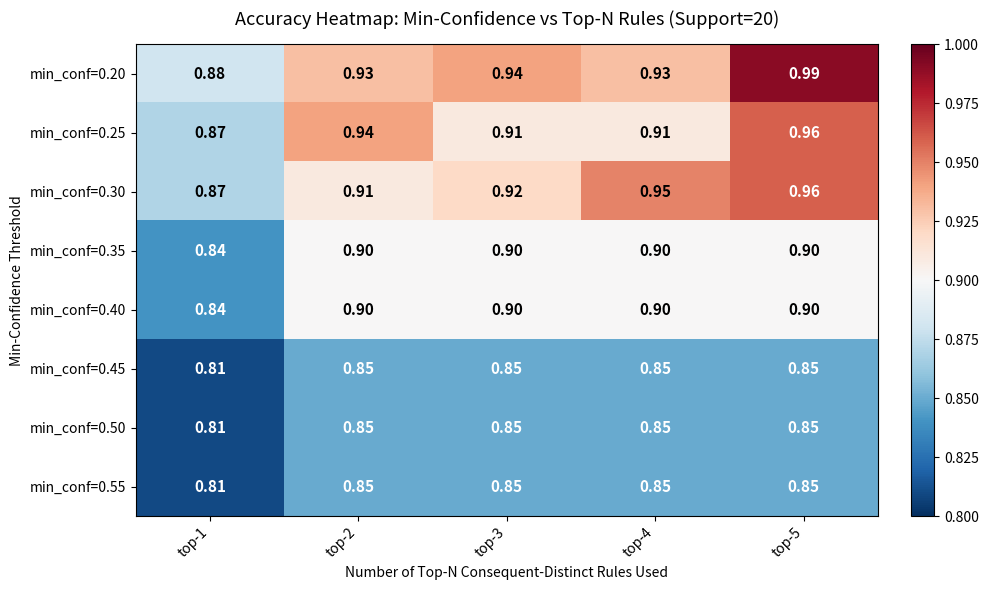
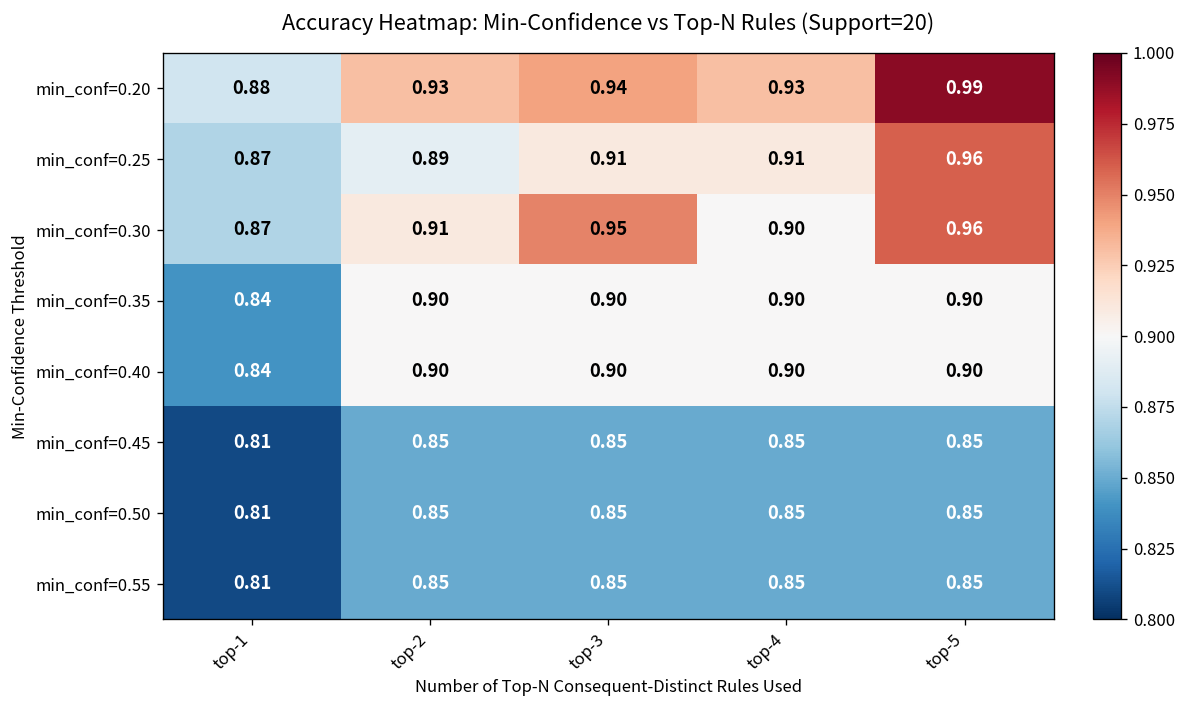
min_conf=0.25, top-2: 0.94 -> 0.89
min_conf=0.30, top-3: 0.92 -> 0.95
min_conf=0.30, top-4: 0.95 -> 0.90
